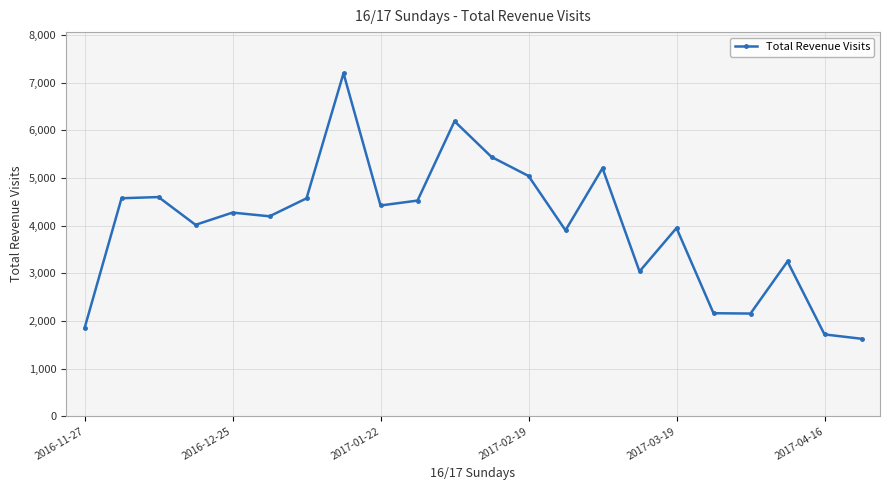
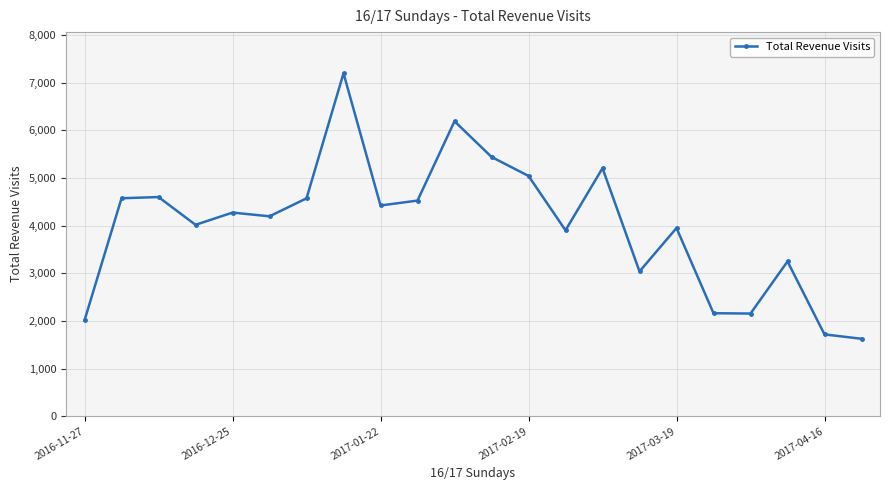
2016-11-27: 1,800 -> 2,000
